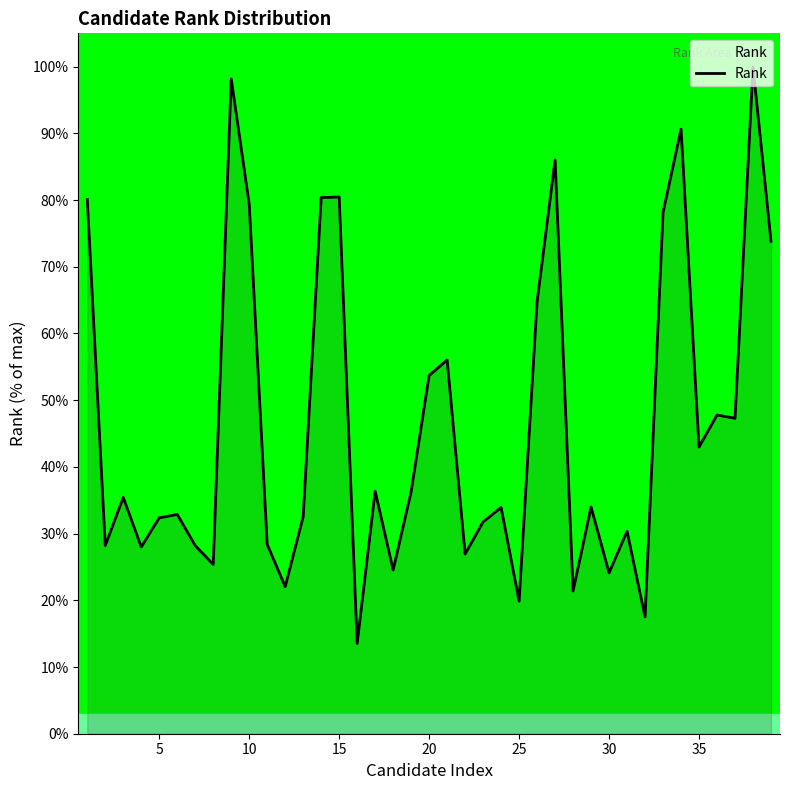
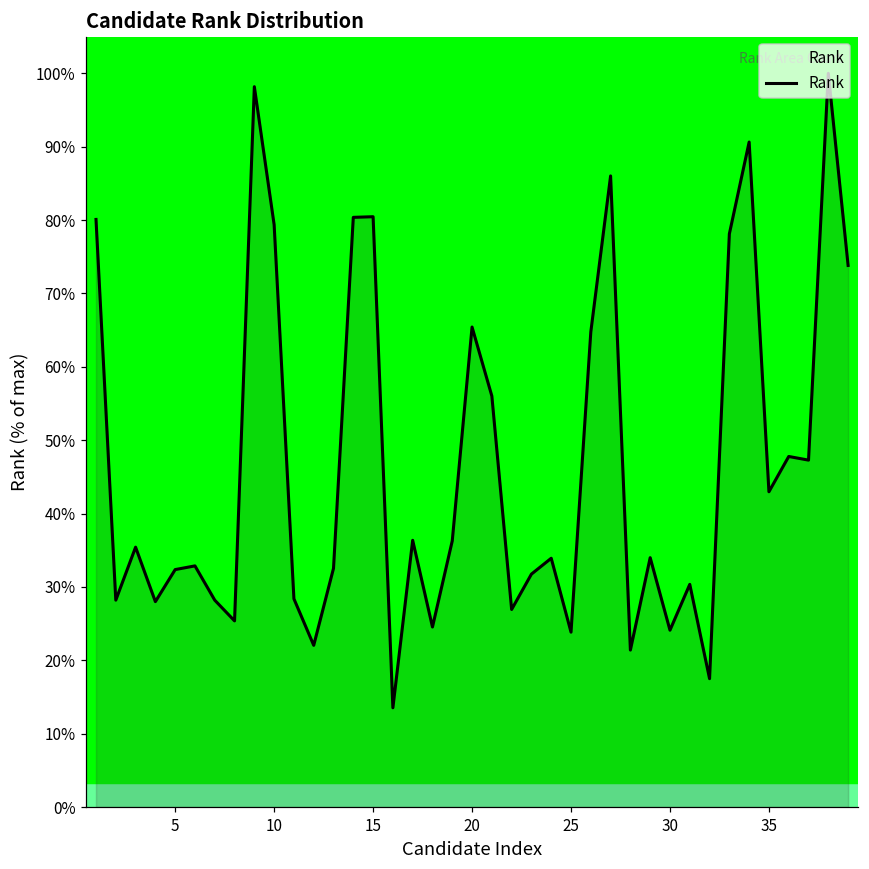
20: 54% -> 65%
25: 20% -> 24%
